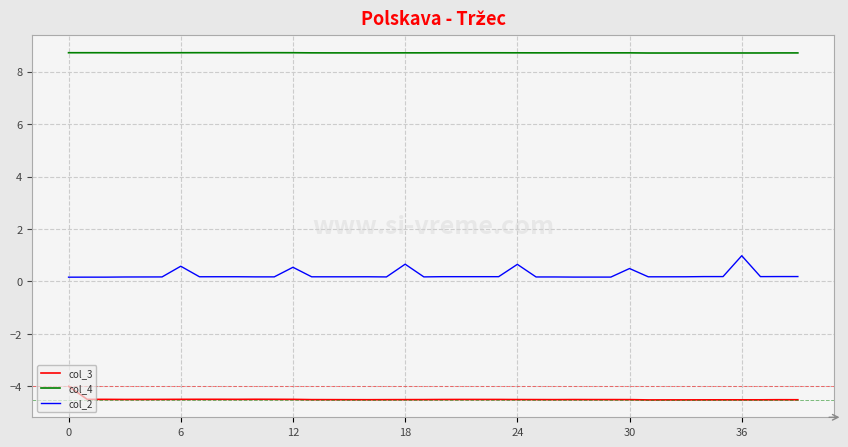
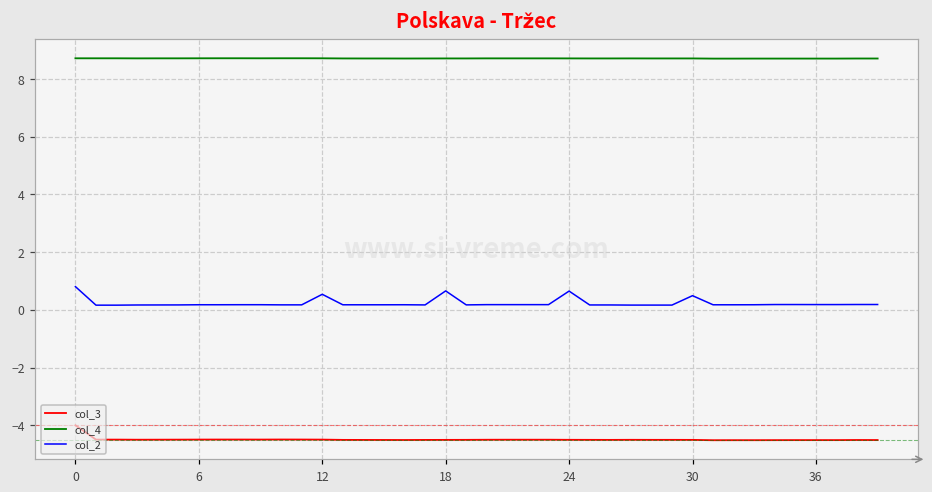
col_2, 0: 0.2 -> 0.8
col_2, 6: 0.6 -> 0.2
col_2, 36: 1.0 -> 0.2
